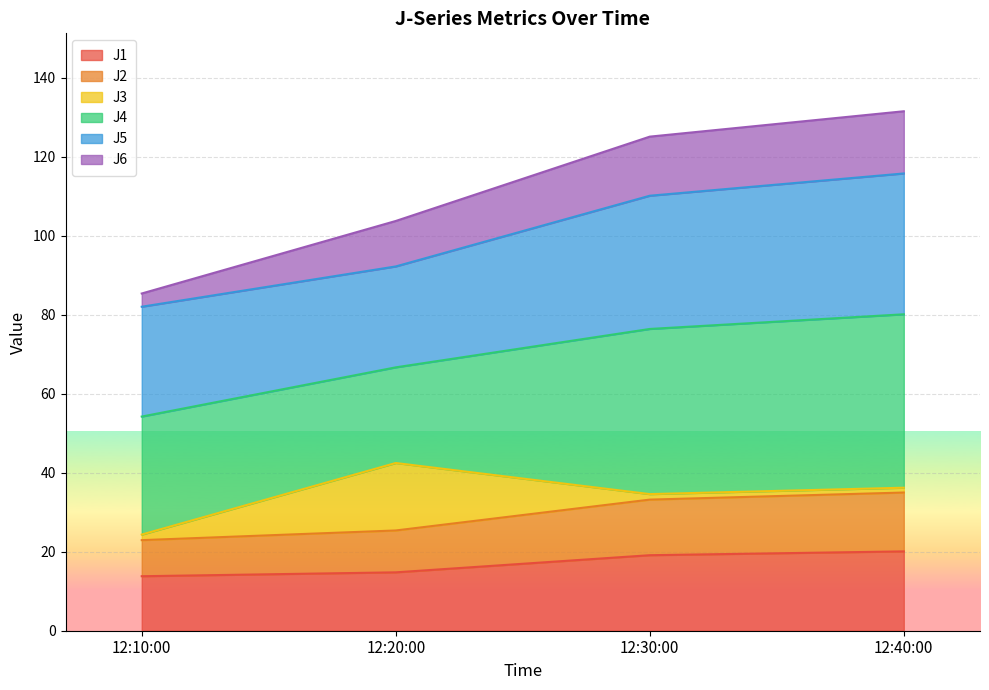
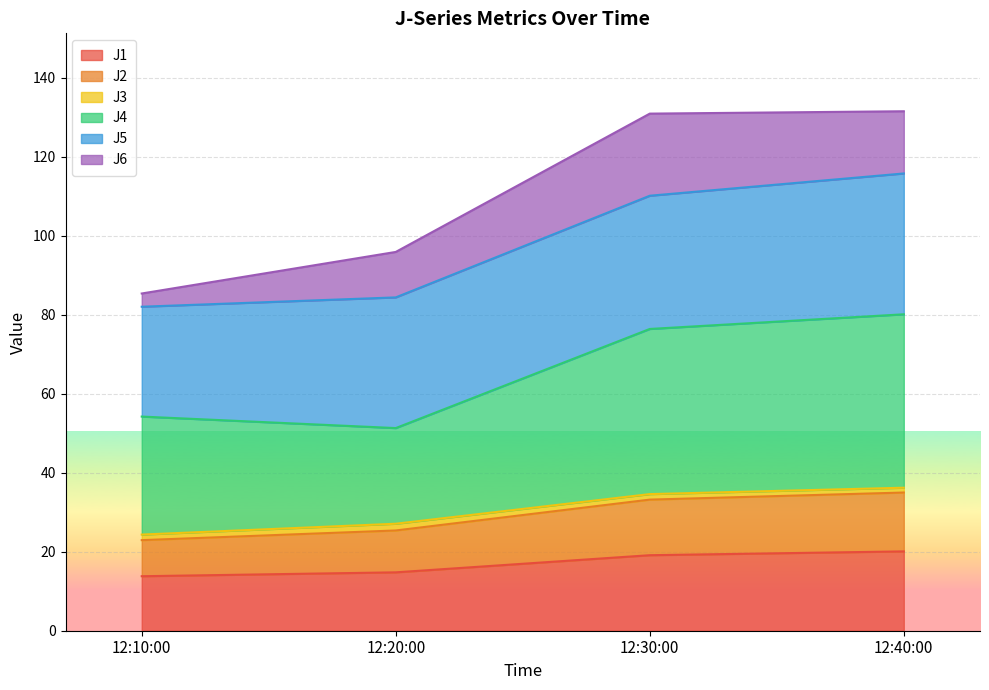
J3, 12:20:00: 17 -> 2
J5, 12:20:00: 26 -> 33
J6, 12:30:00: 15 -> 21
